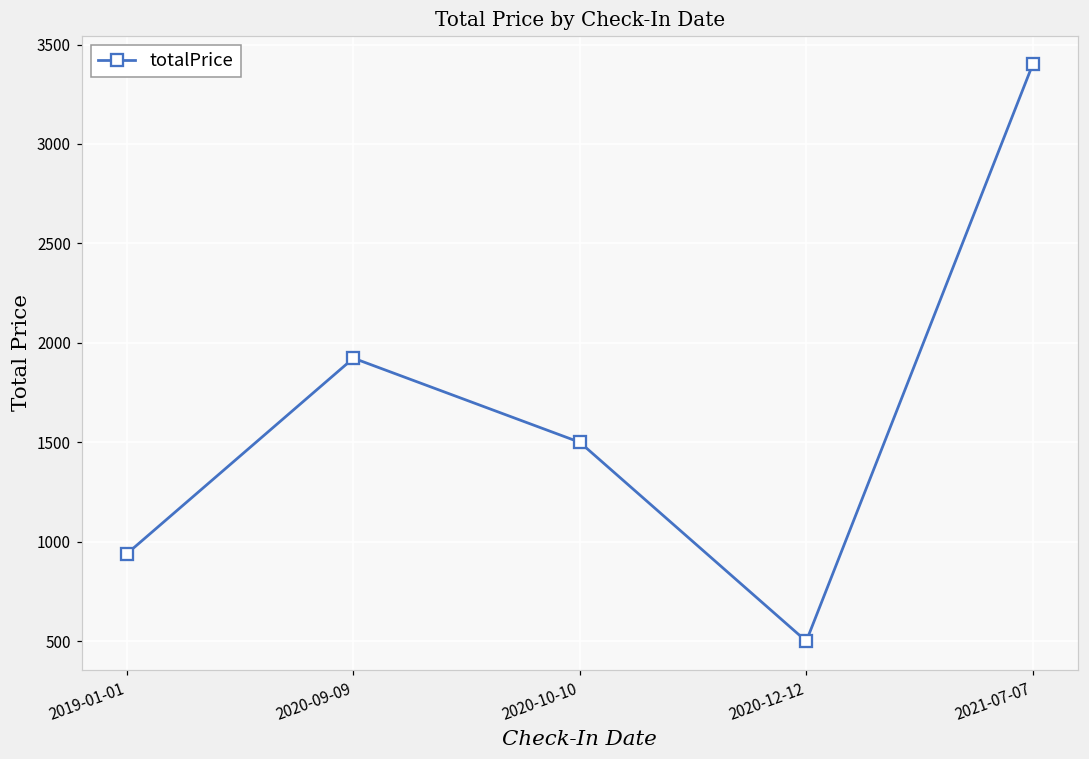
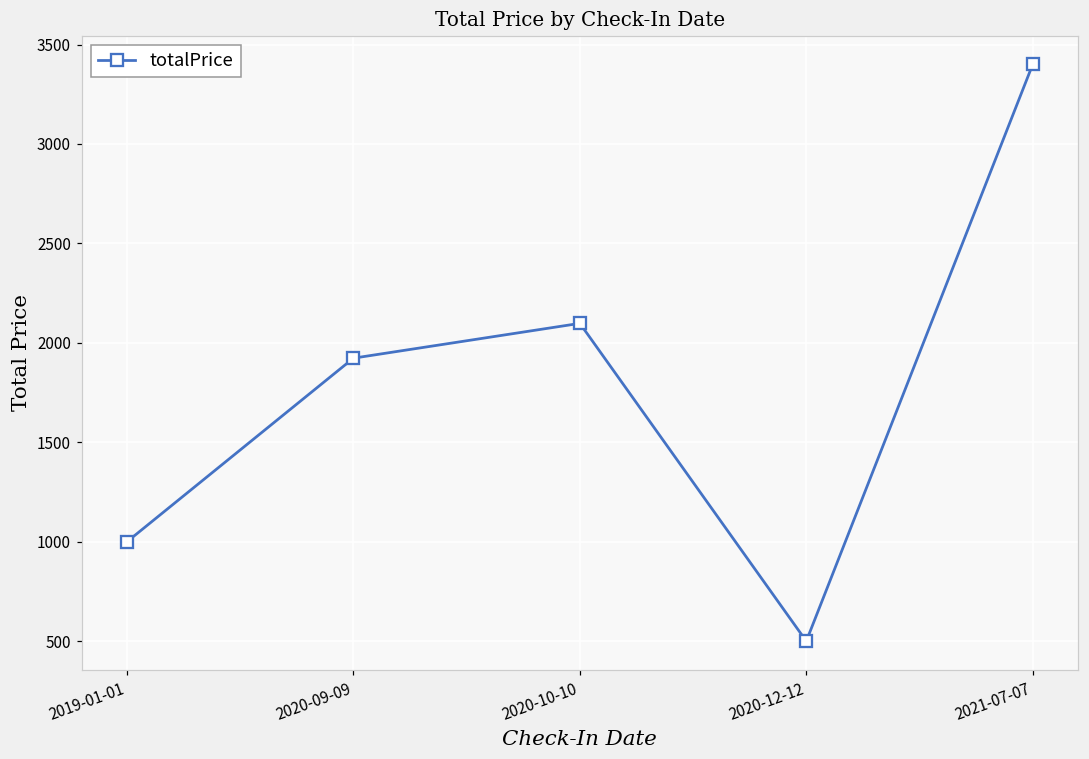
2019-01-01: 940 -> 1000
2020-10-10: 1500 -> 2100
